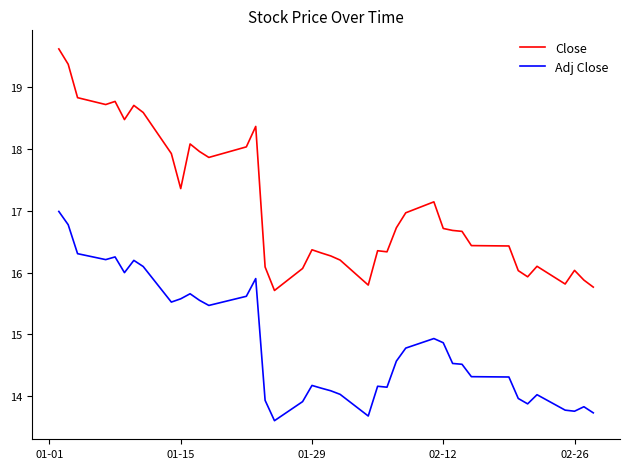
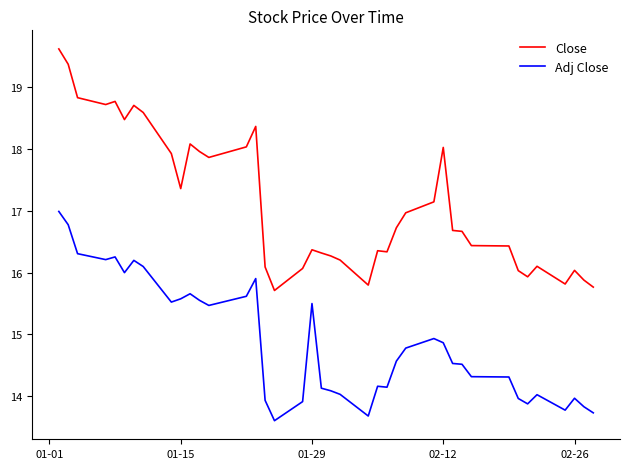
Adj Close, 01-29: 14.2 -> 15.5
Close, 02-12: 16.7 -> 18.0
Adj Close, 02-26: 13.8 -> 14.0
